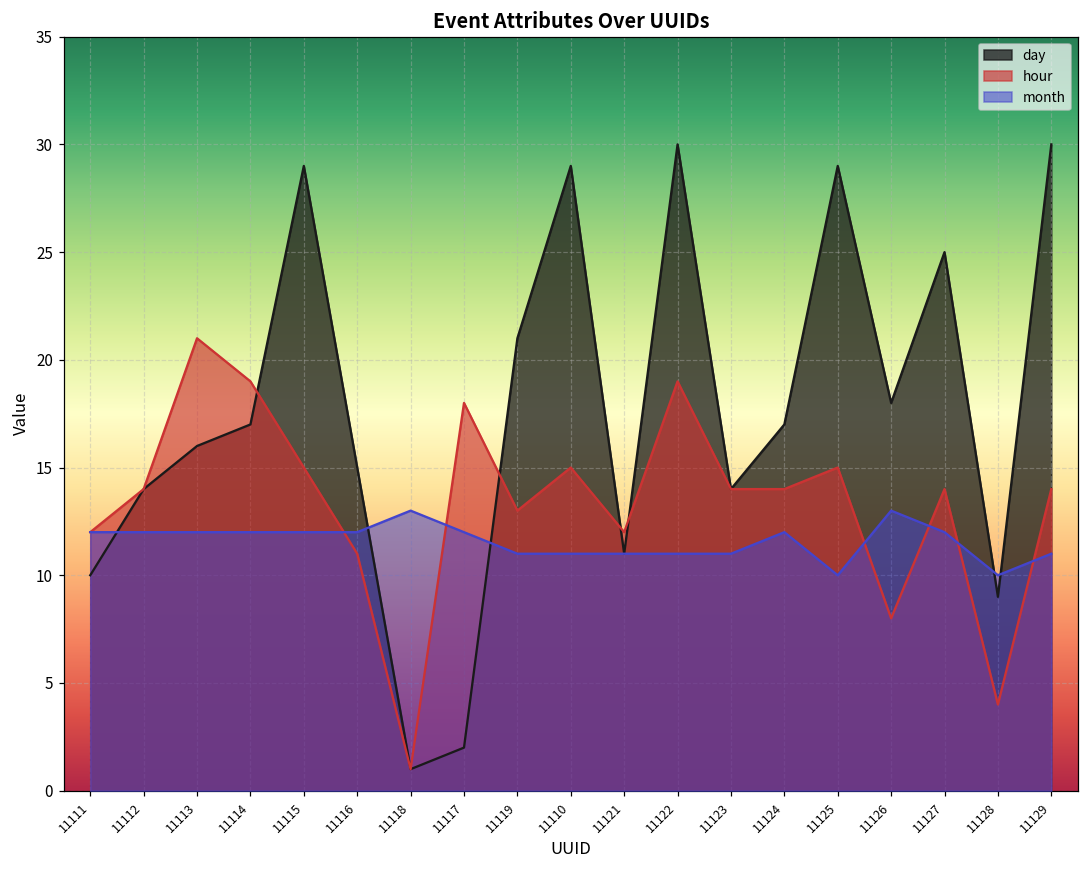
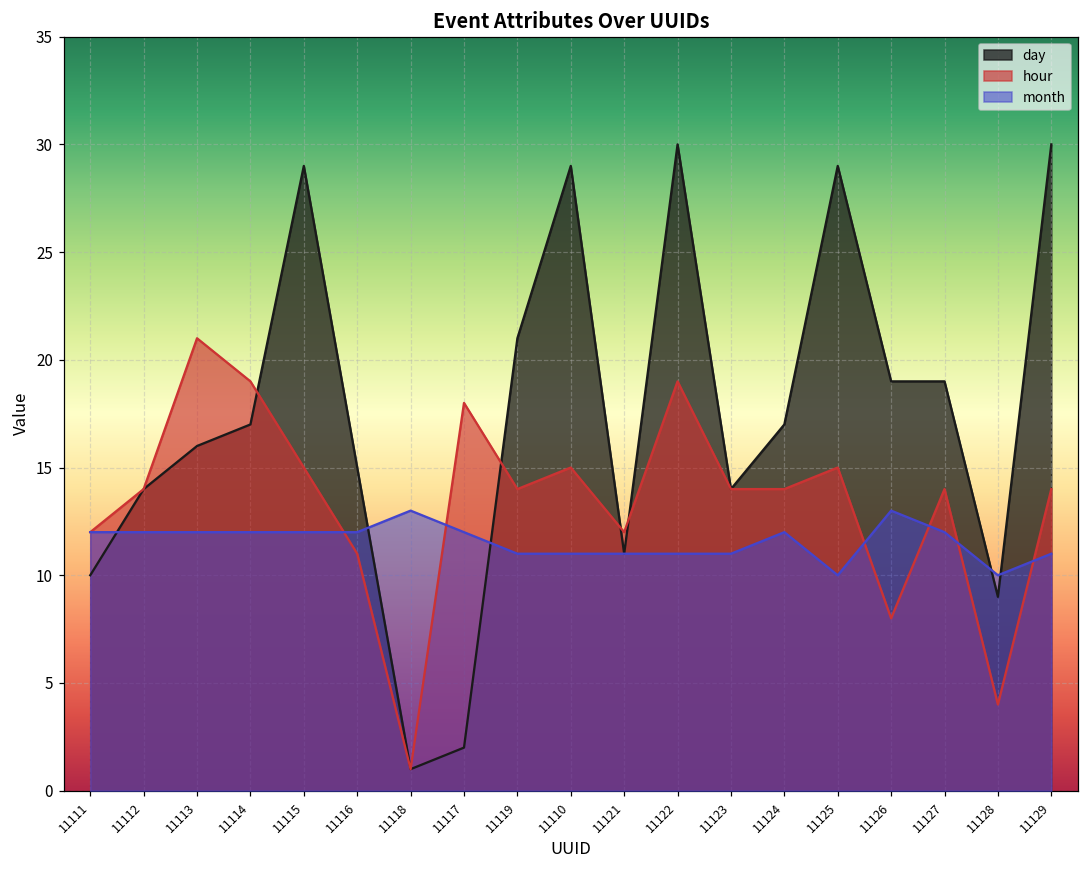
hour, 11119: 13 -> 14
day, 11126: 18 -> 19
day, 11127: 25 -> 19
